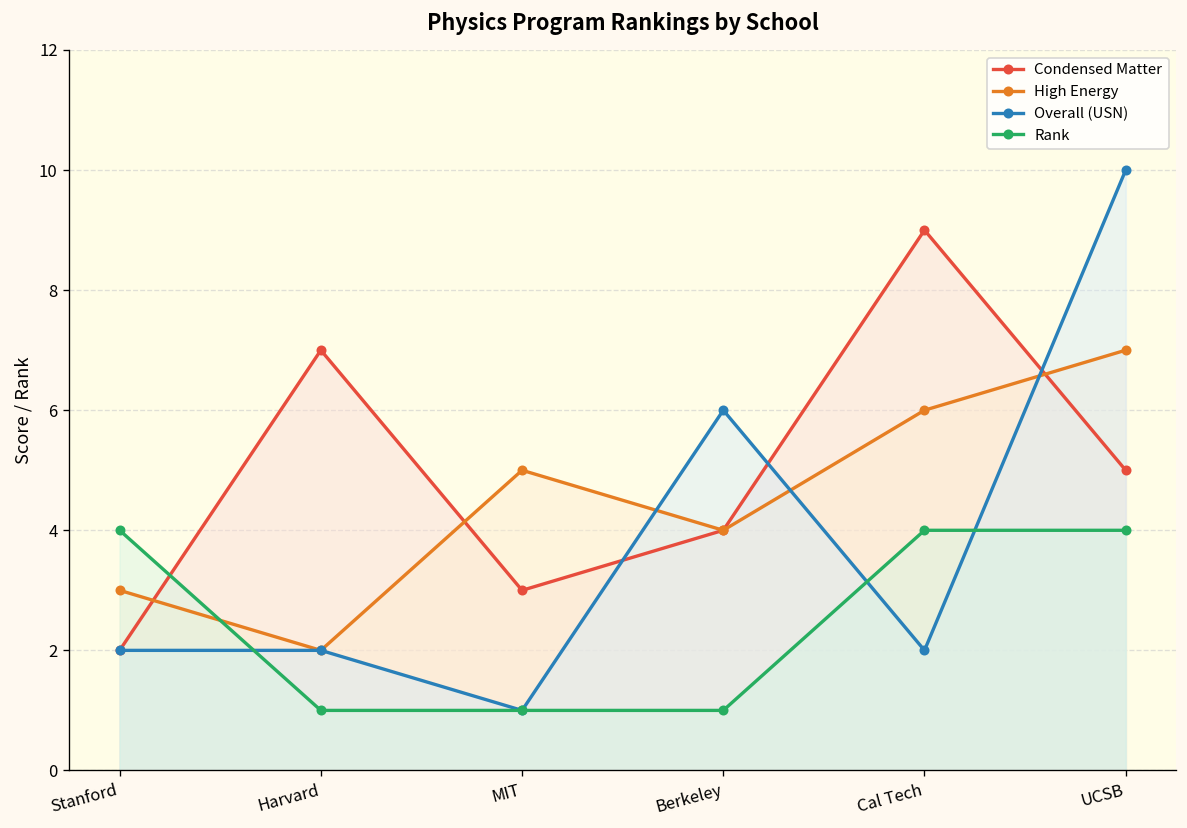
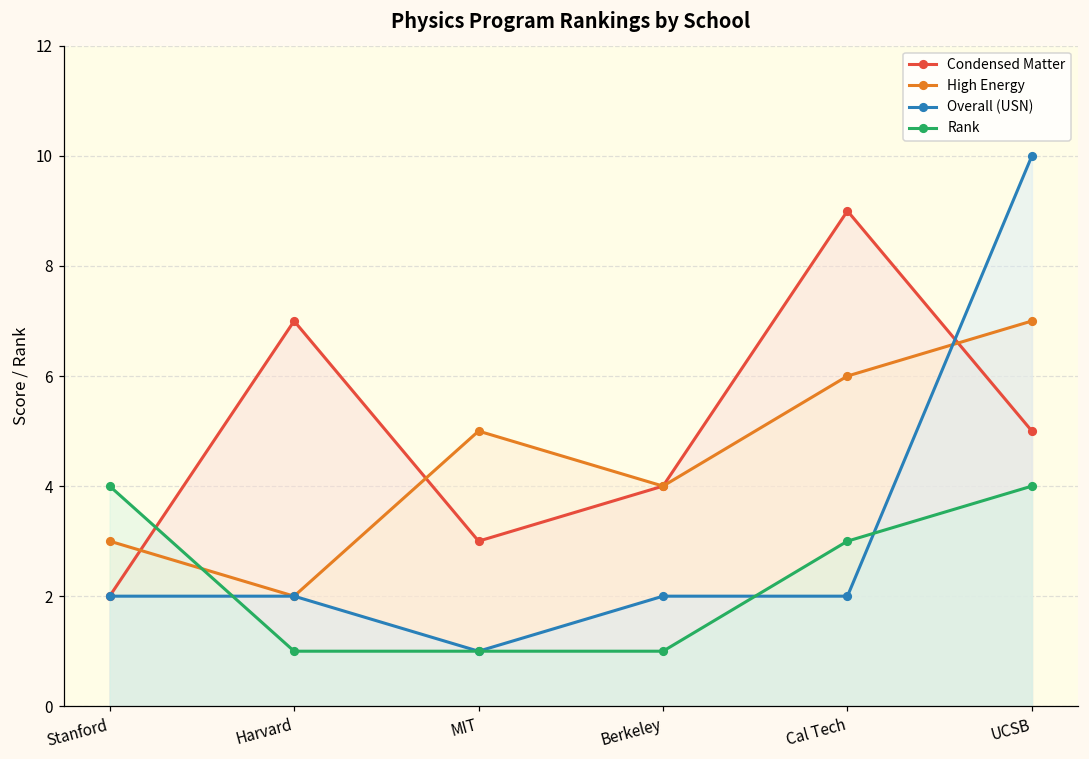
Overall (USN), Berkeley: 6 -> 2
Rank, Cal Tech: 4 -> 3
